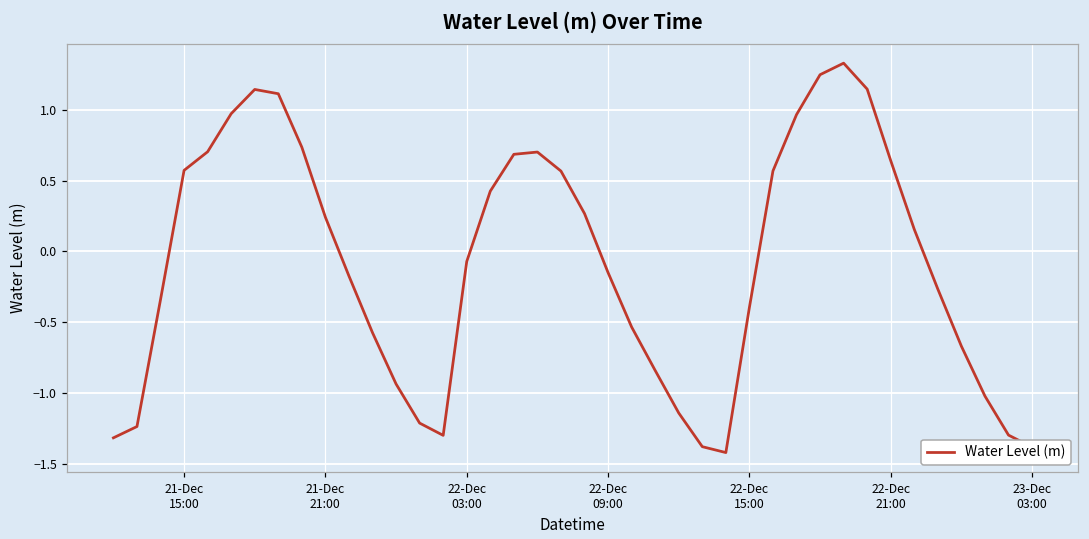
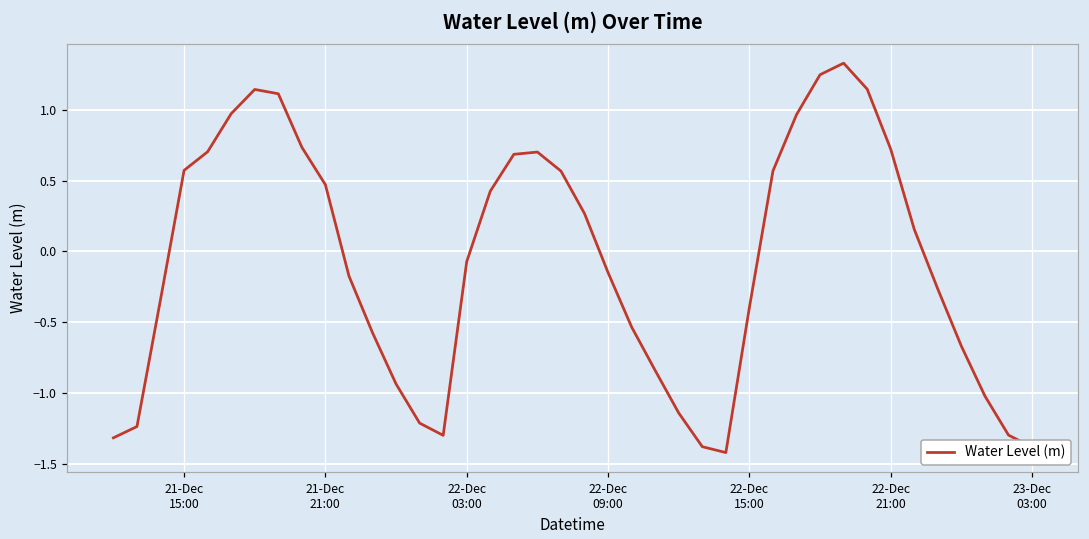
21-Dec 21:00: 0.24 -> 0.47
22-Dec 21:00: 0.64 -> 0.72
